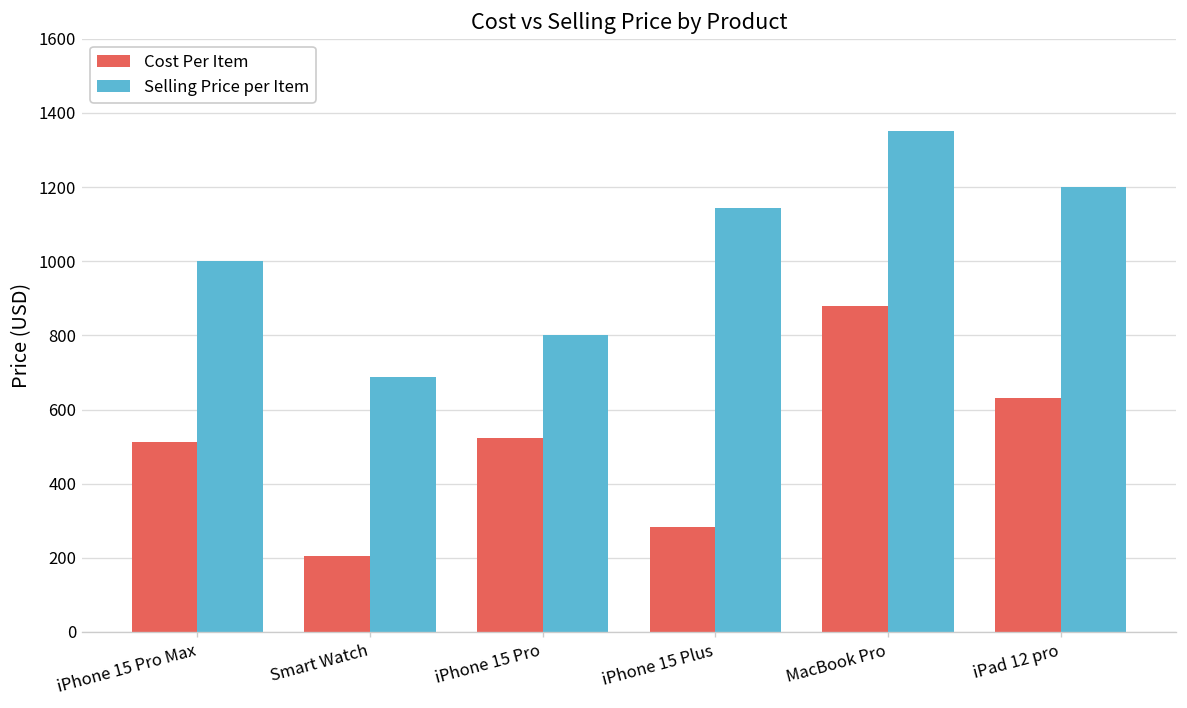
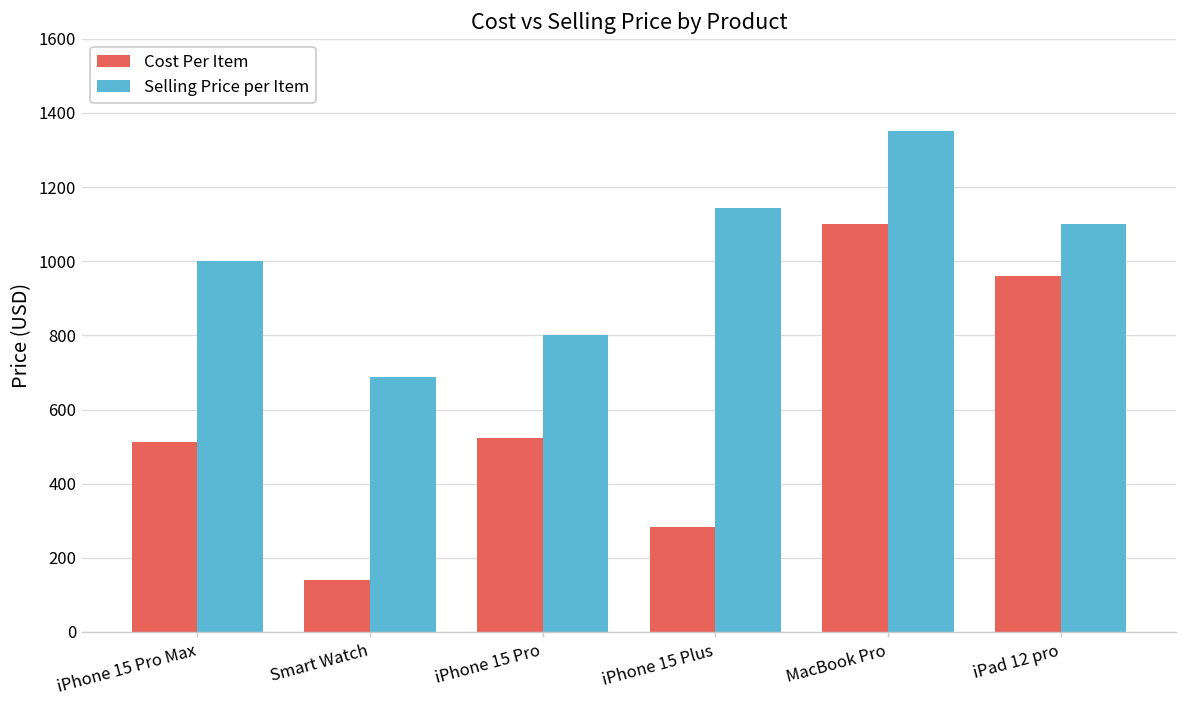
Cost Per Item, Smart Watch: 200 -> 140
Cost Per Item, MacBook Pro: 880 -> 1100
Cost Per Item, iPad 12 pro: 630 -> 960
Selling Price per Item, iPad 12 pro: 1200 -> 1100
